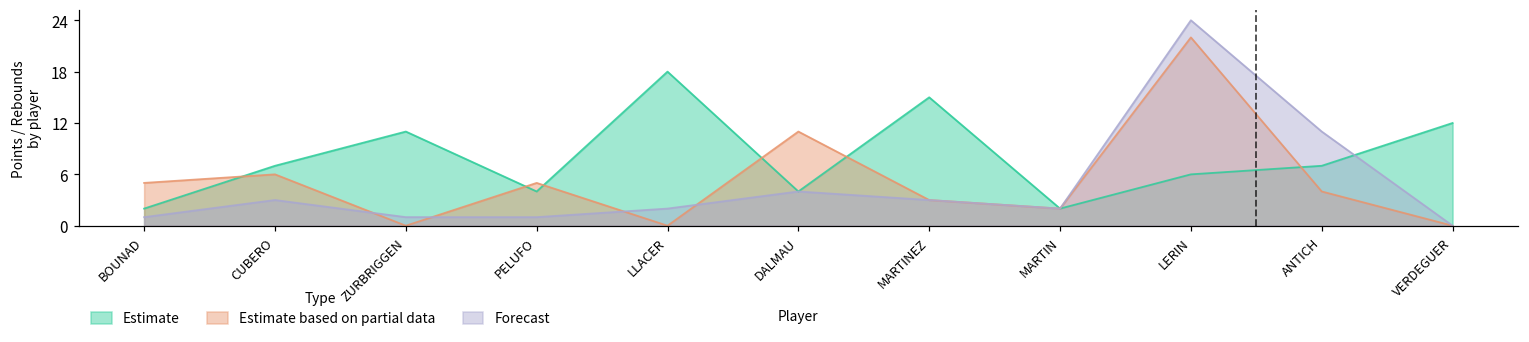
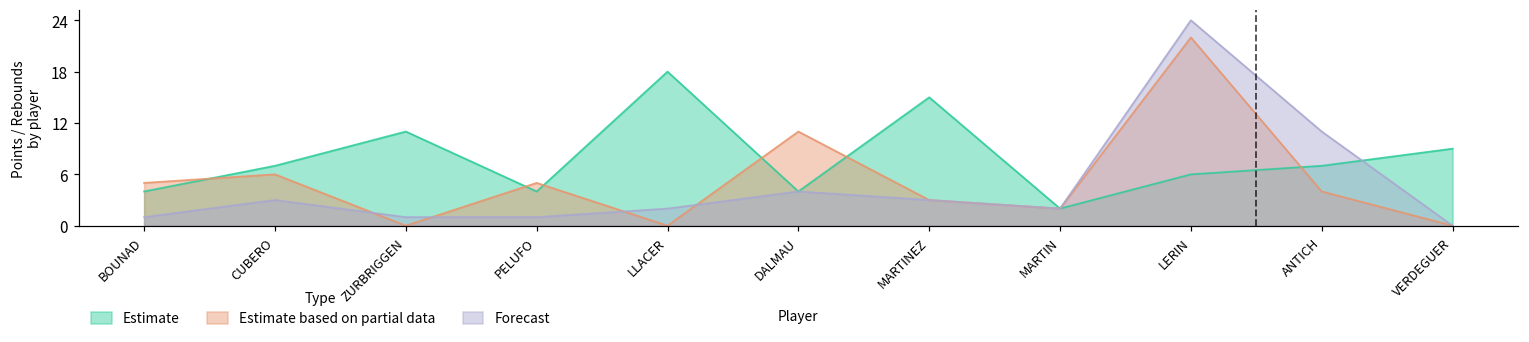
Estimate, BOUNAD: 2 -> 4
Estimate, VERDEGUER: 12 -> 9
